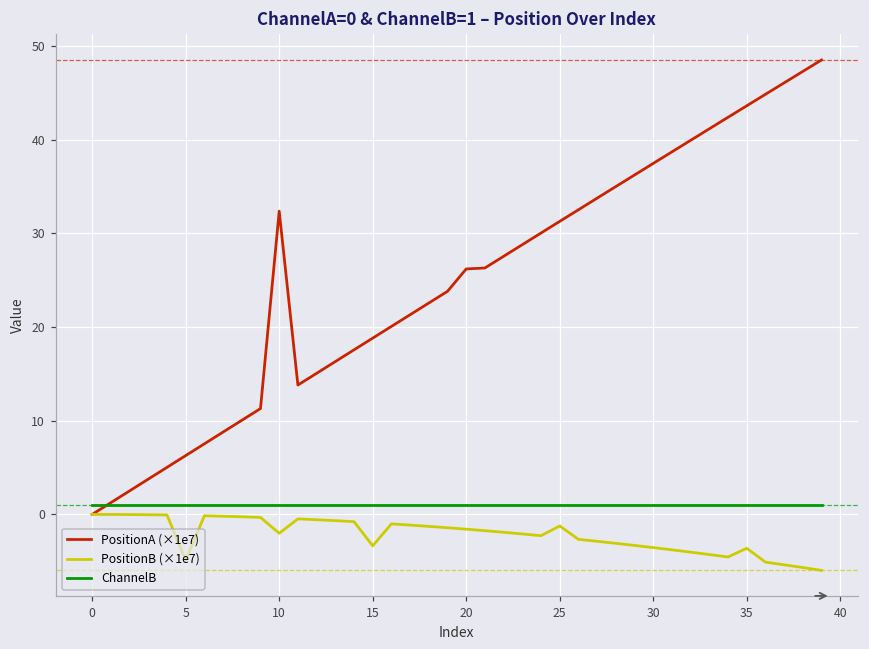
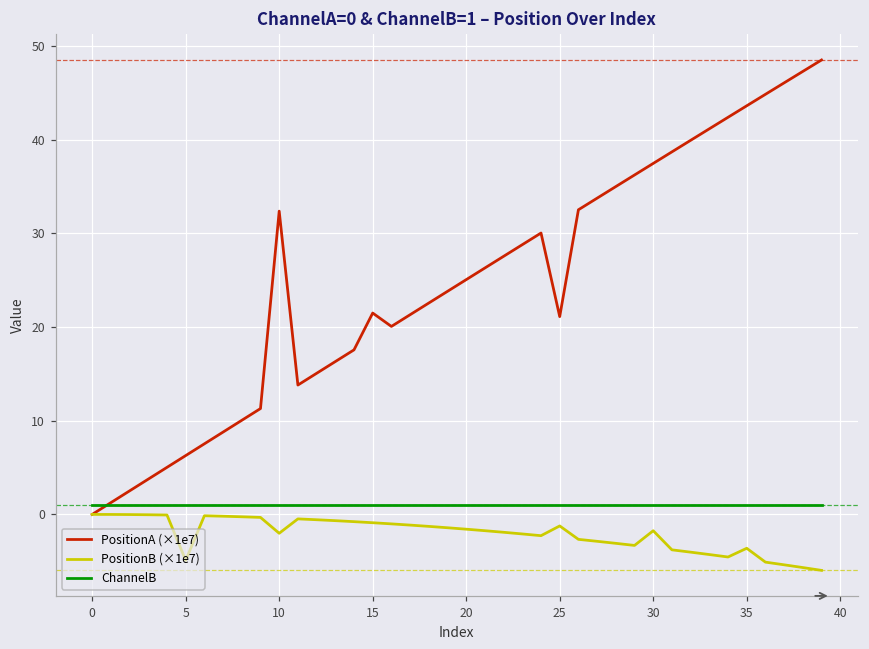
PositionA (×1e7), 15: 19 -> 22
PositionB (×1e7), 15: -3 -> -1
PositionA (×1e7), 20: 26 -> 25
PositionA (×1e7), 25: 31 -> 21
PositionB (×1e7), 30: -4 -> -2
